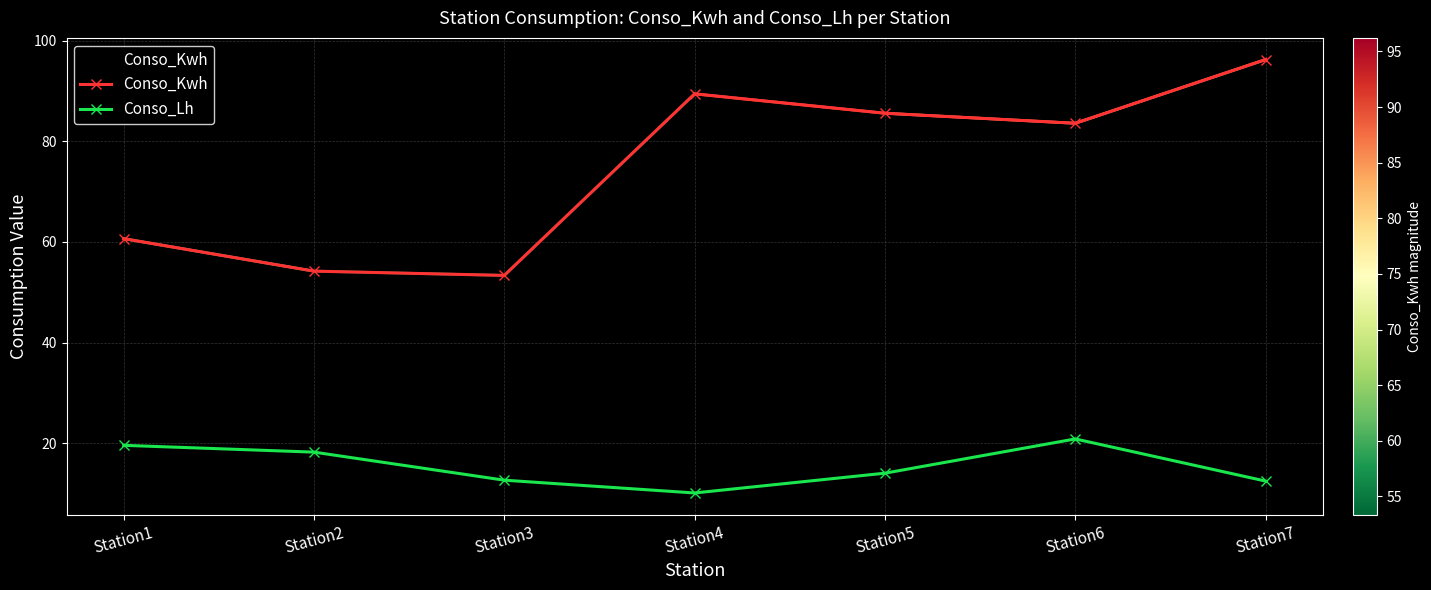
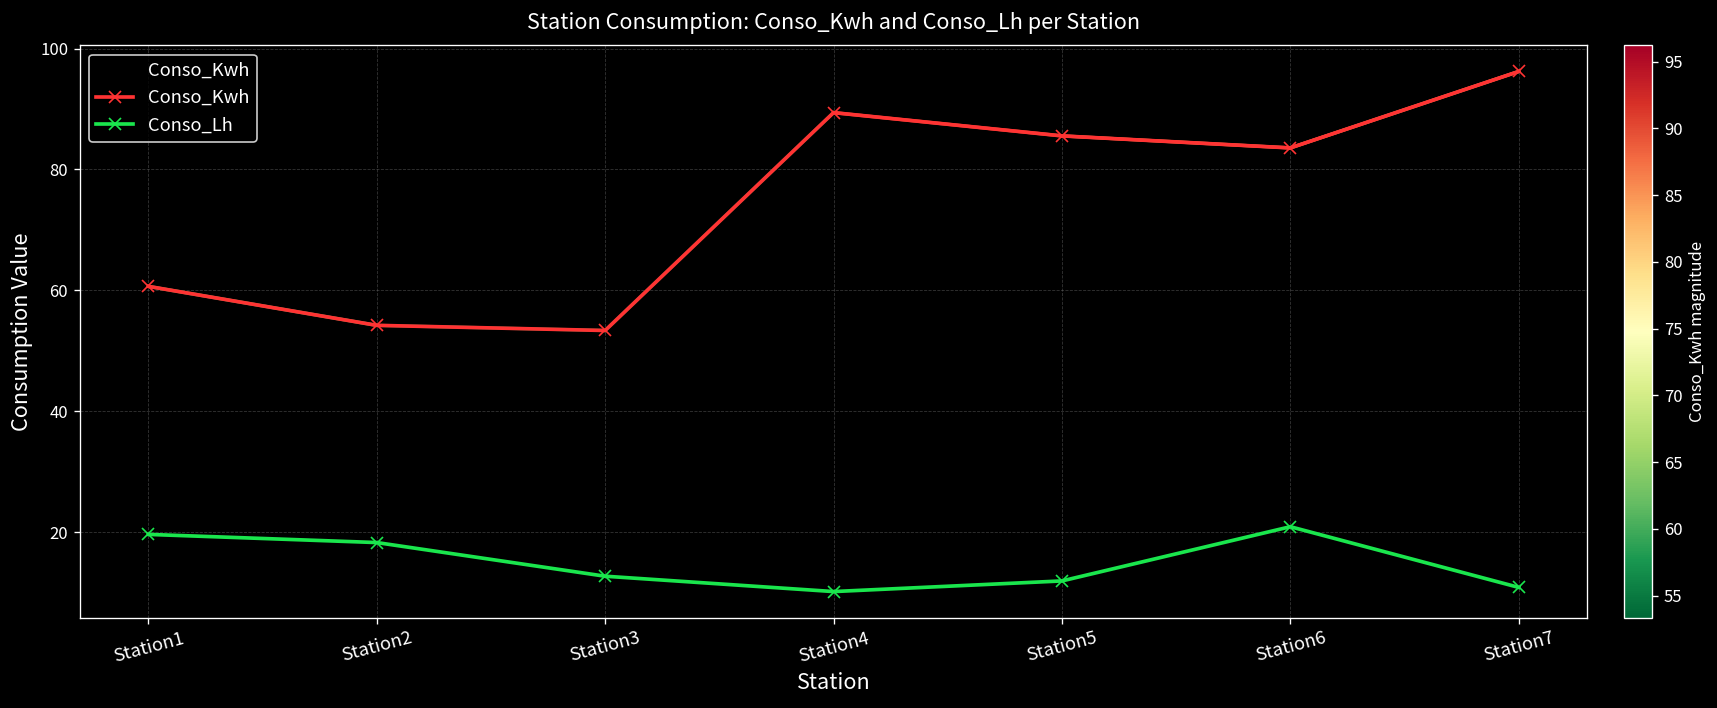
Conso_Lh, Station5: 14 -> 12
Conso_Lh, Station7: 13 -> 11
